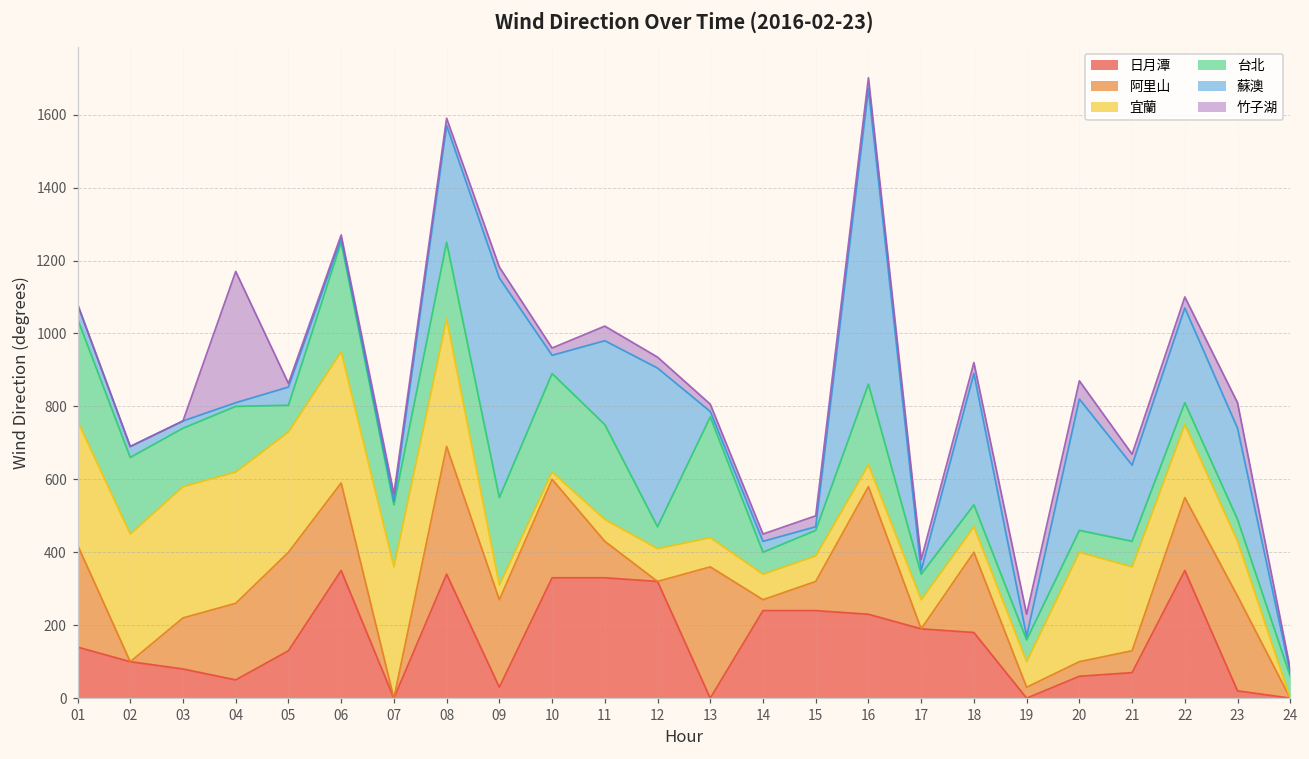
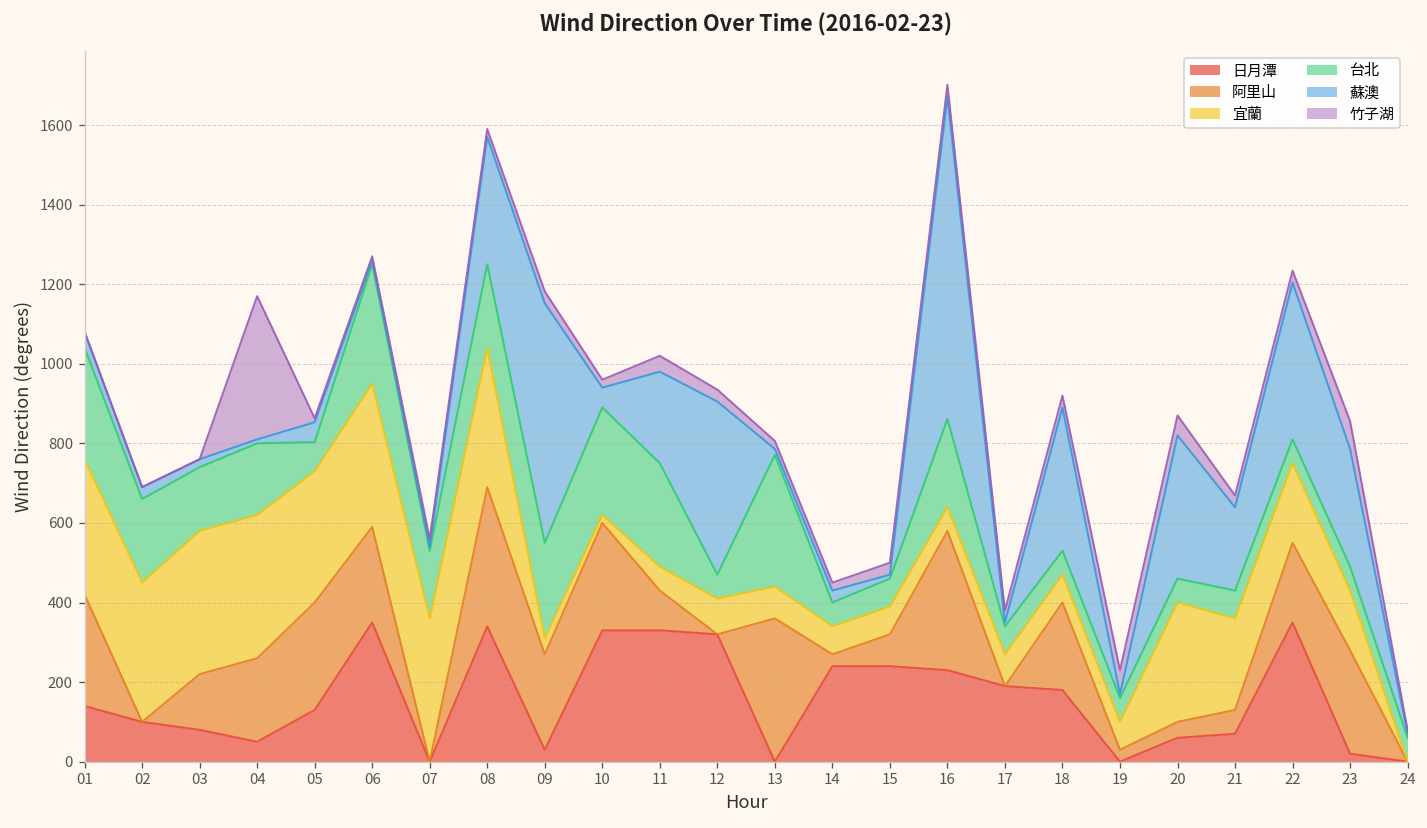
蘇澳, 22: 260 -> 390
蘇澳, 23: 250 -> 300
